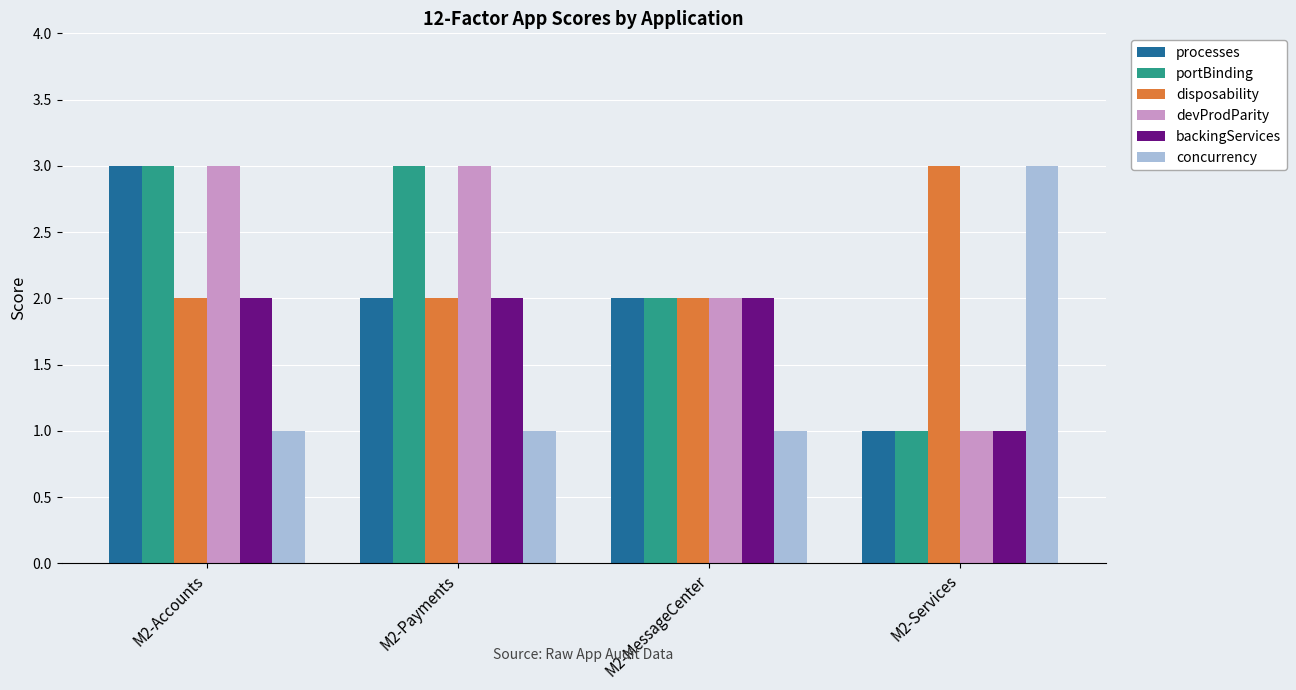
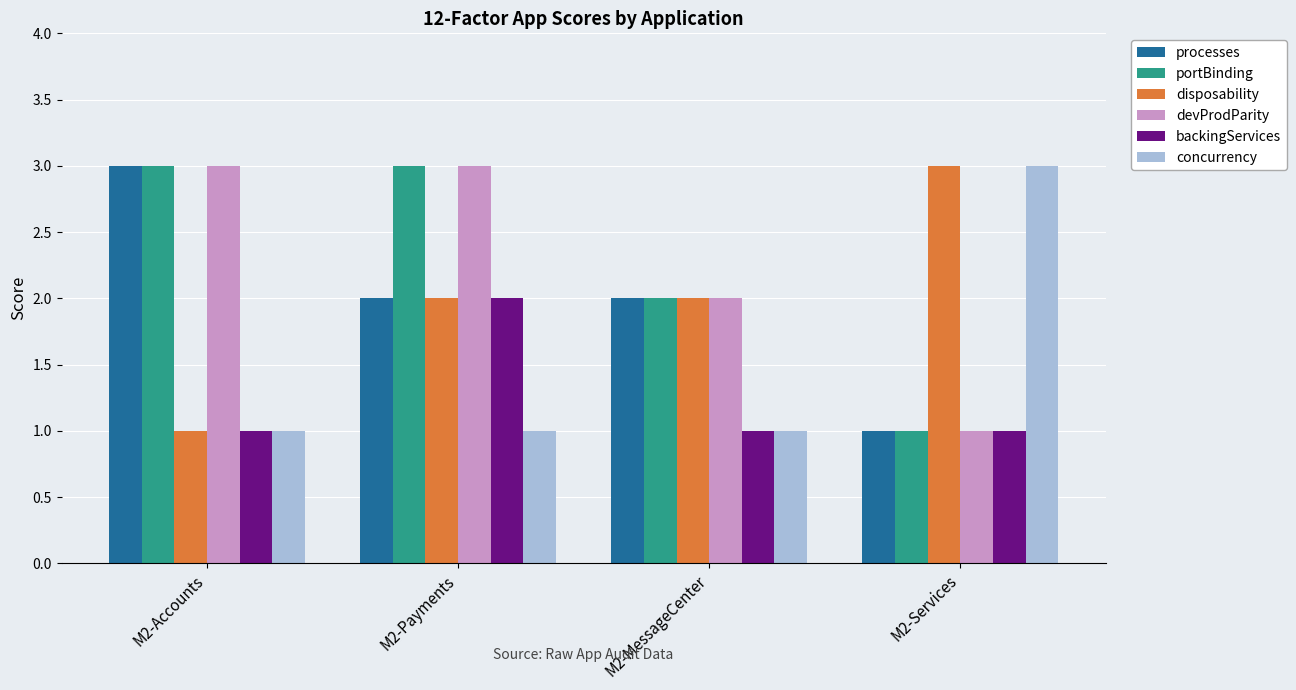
disposability, M2-Accounts: 2 -> 1
backingServices, M2-Accounts: 2 -> 1
backingServices, M2-MessageCenter: 2 -> 1
